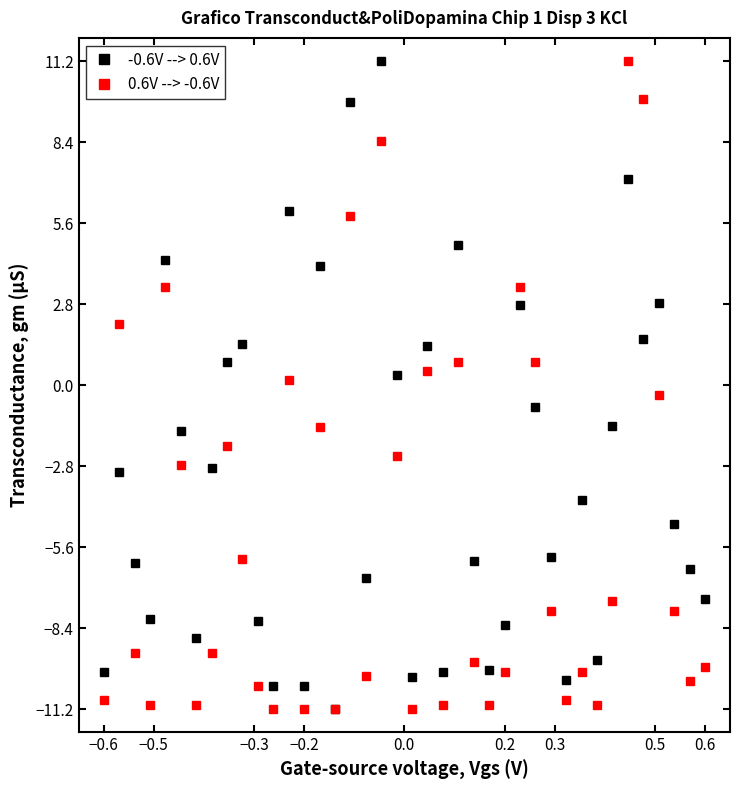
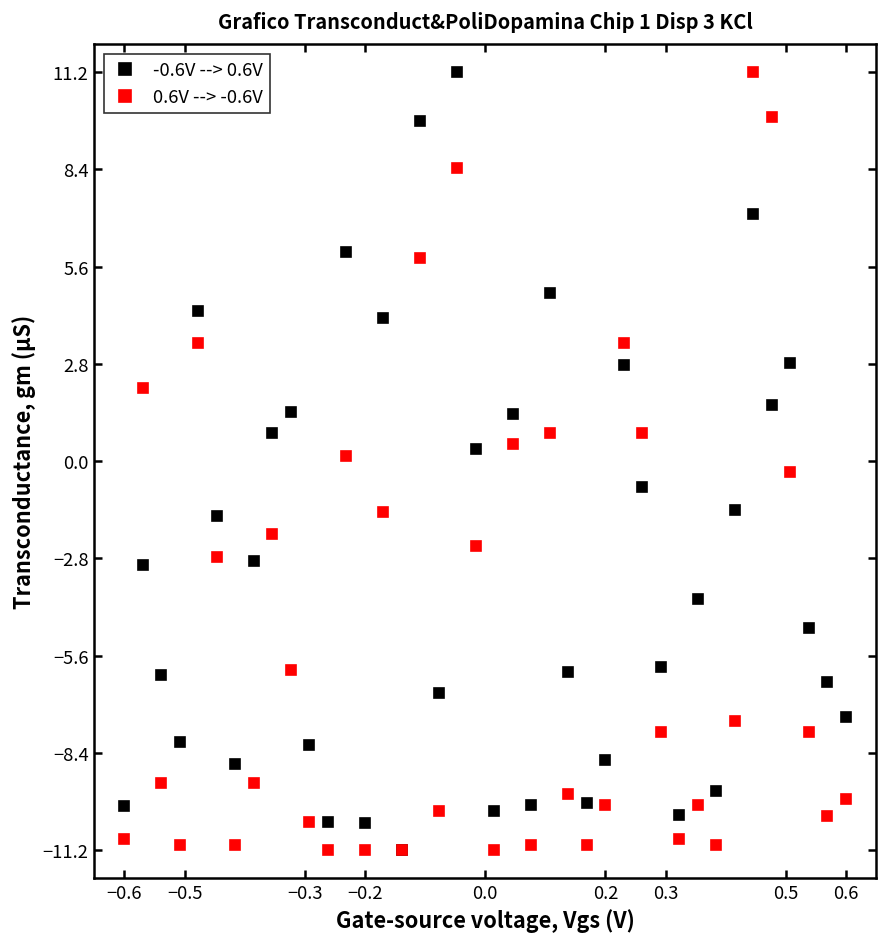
-0.6V --> 0.6V, 0.2: -8.3 -> -8.6
